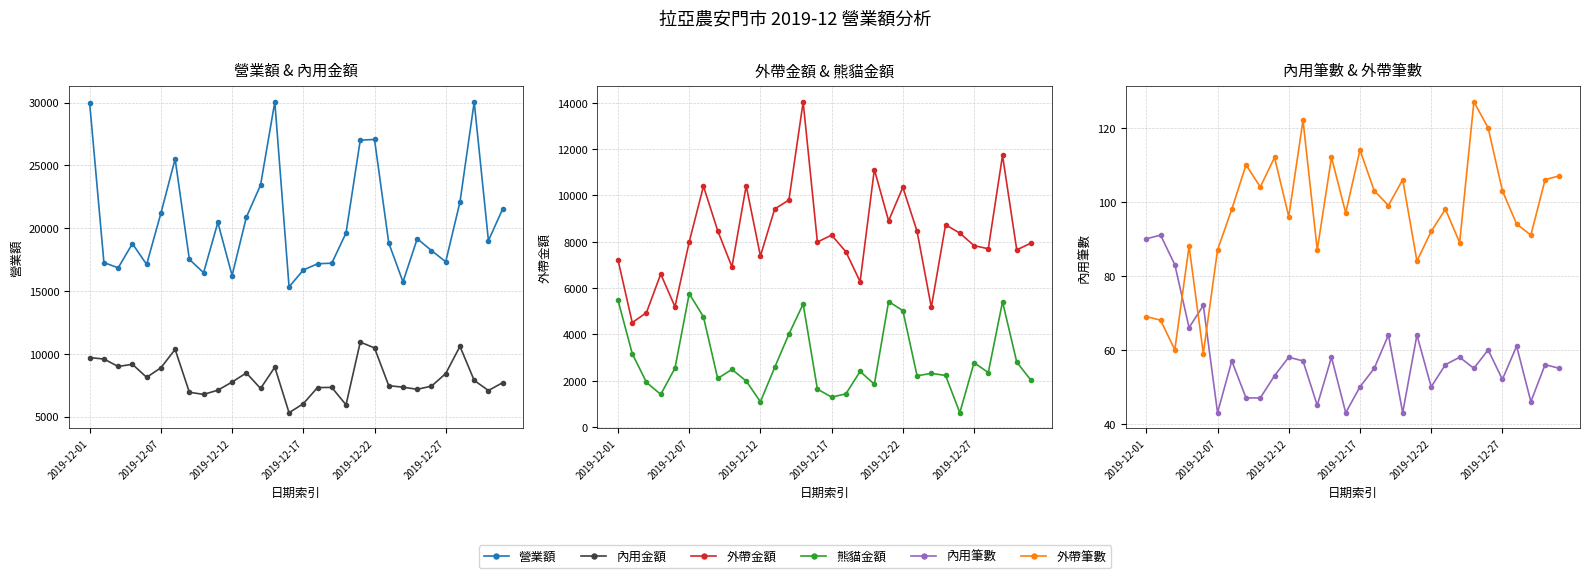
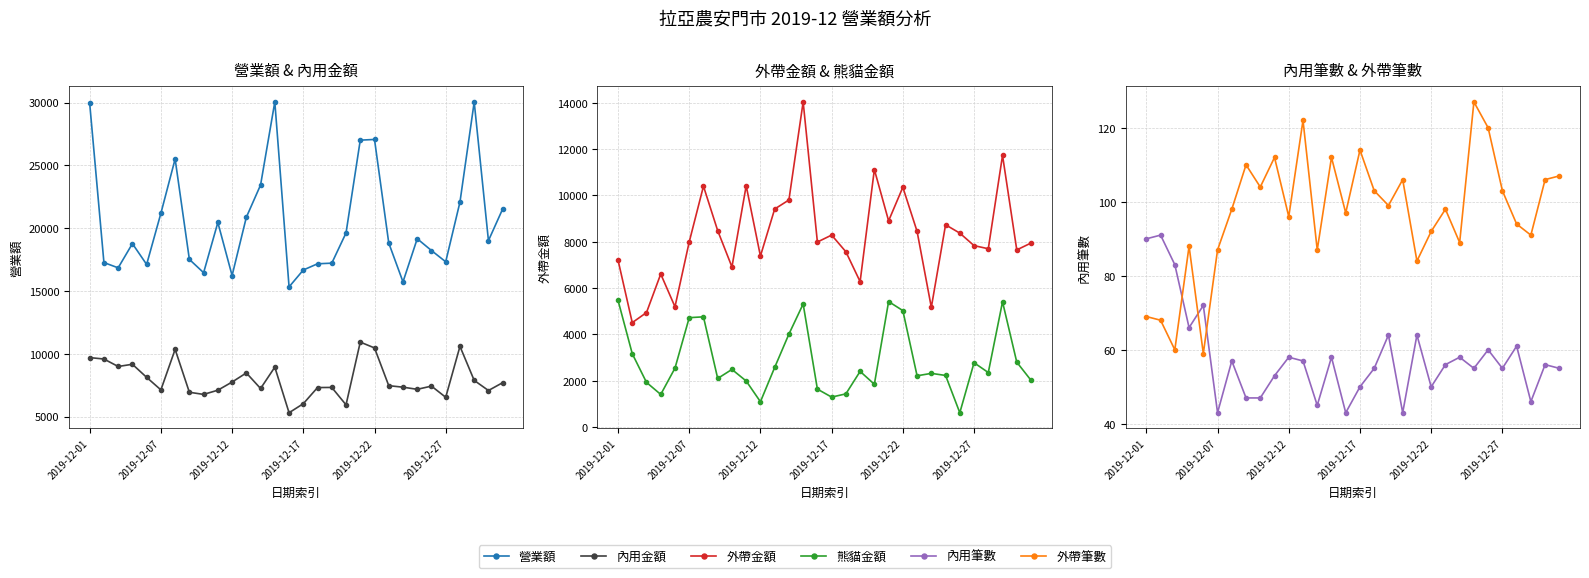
營業額 & 內用金額, 內用金額, 2019-12-07: 8900 -> 7100
營業額 & 內用金額, 內用金額, 2019-12-27: 8400 -> 6500
外帶金額 & 熊貓金額, 熊貓金額, 2019-12-07: 5800 -> 4700
內用筆數 & 外帶筆數, 內用筆數, 2019-12-27: 52 -> 55
